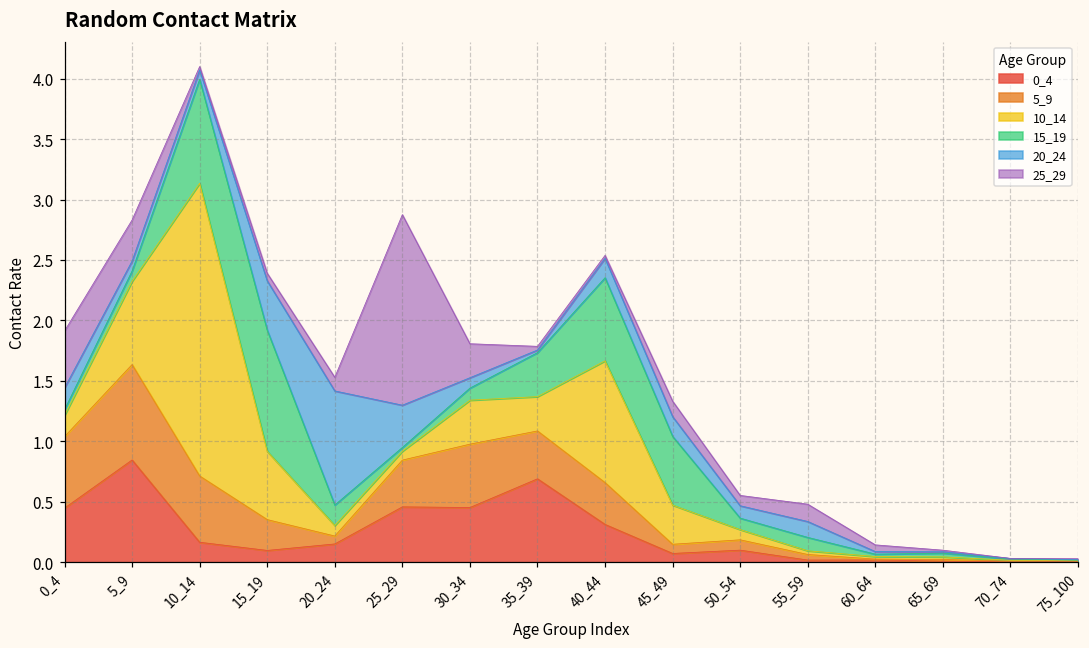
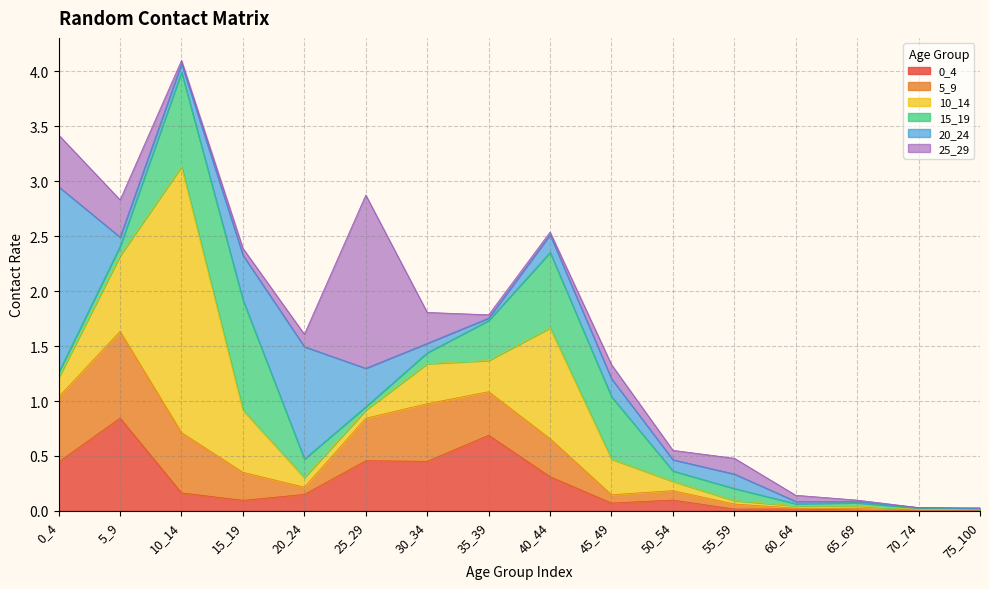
20_24, 0_4: 0.18 -> 1.69
20_24, 20_24: 0.94 -> 1.02
